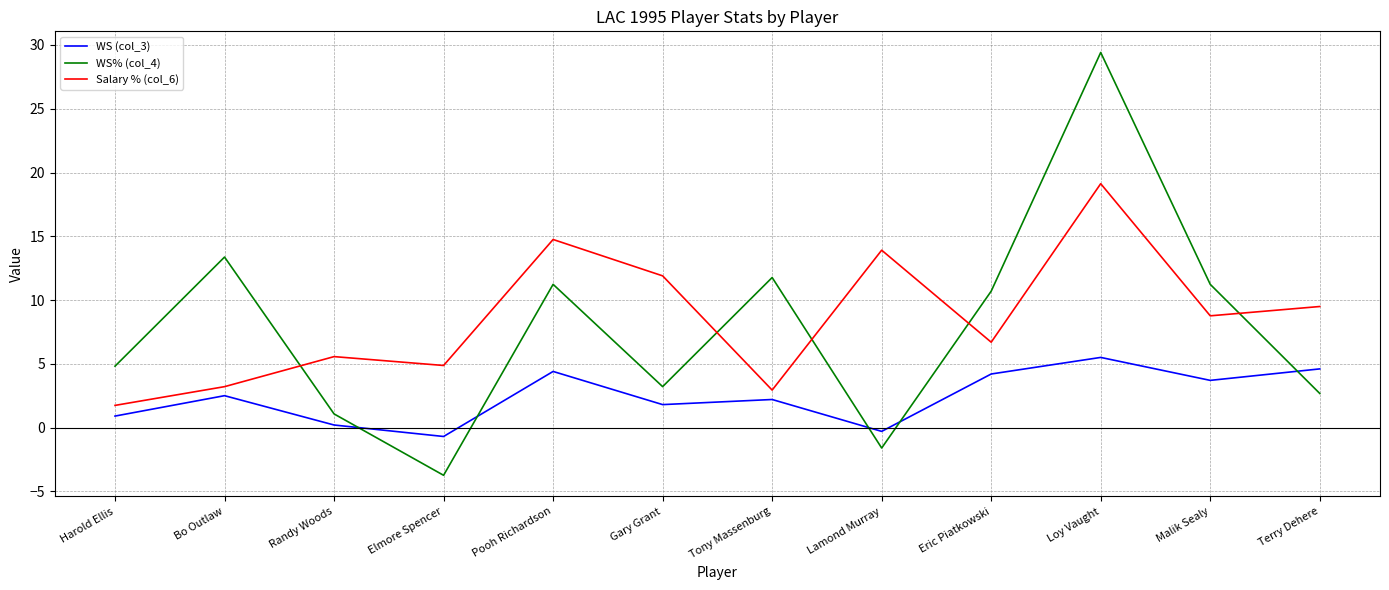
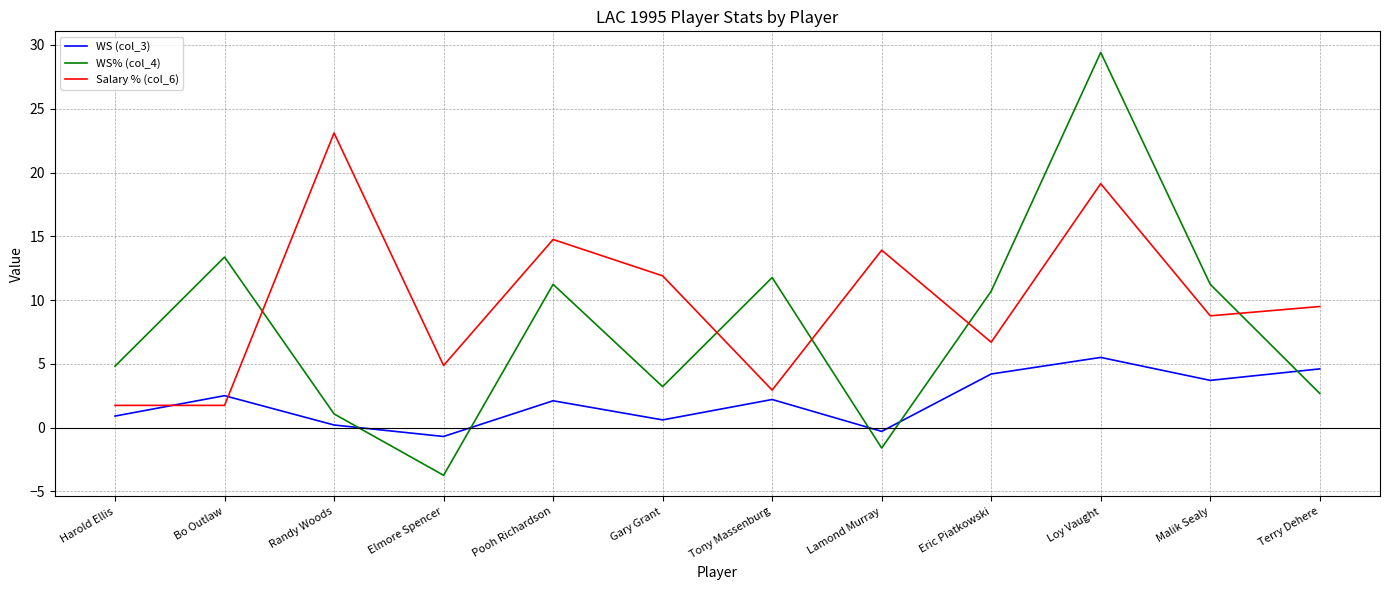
Salary % (col_6), Bo Outlaw: 3.2 -> 1.7
Salary % (col_6), Randy Woods: 5.6 -> 23.1
WS (col_3), Pooh Richardson: 4.4 -> 2.1
WS (col_3), Gary Grant: 1.8 -> 0.6
